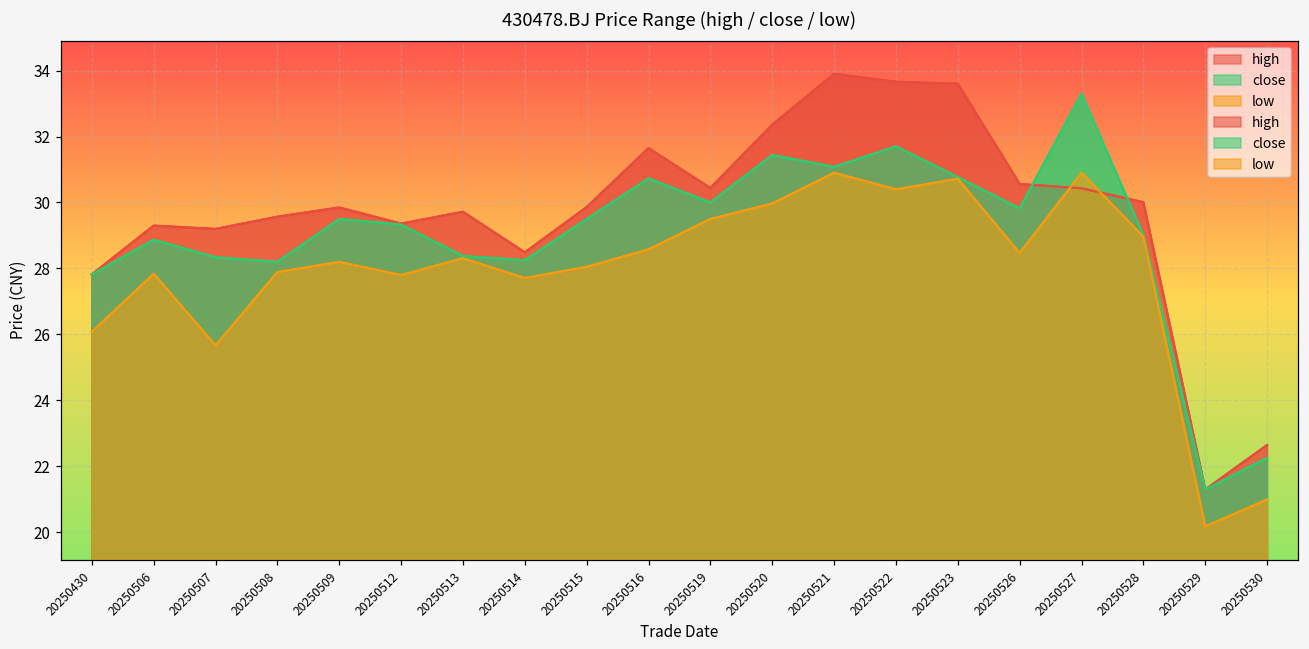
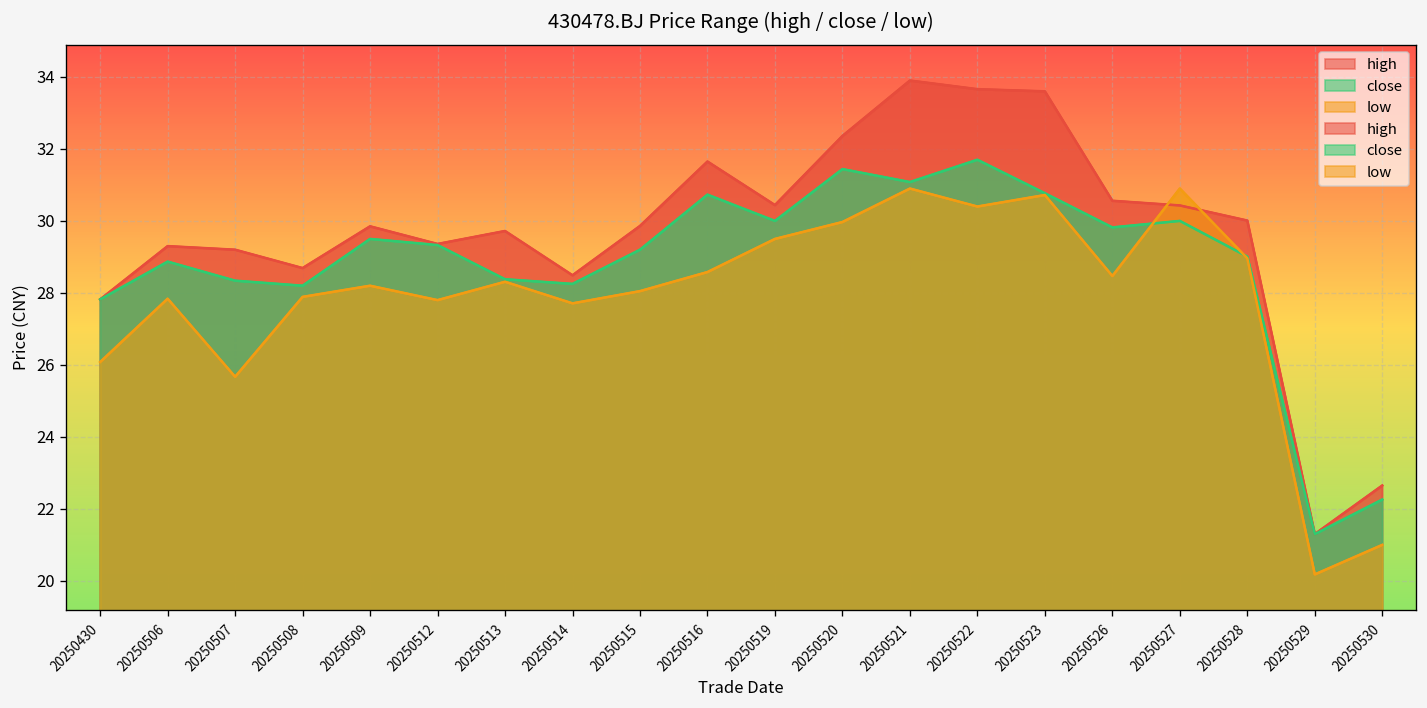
high, 20250508: 29.6 -> 28.7
close, 20250515: 29.5 -> 29.2
close, 20250527: 33.3 -> 30.0
